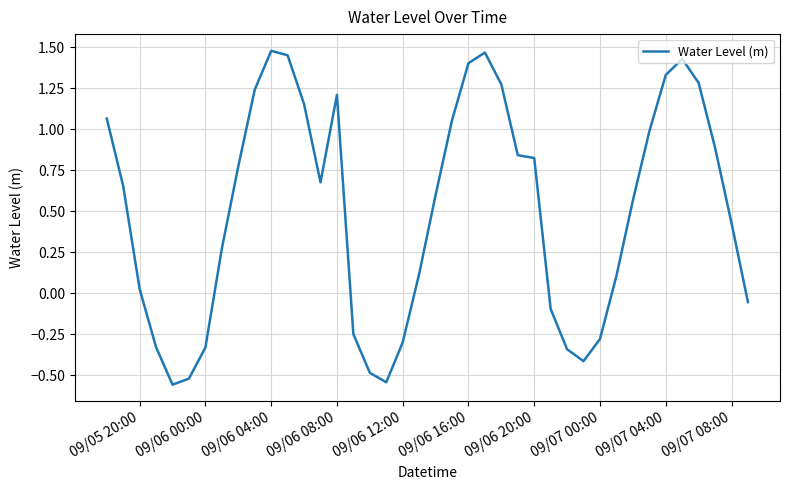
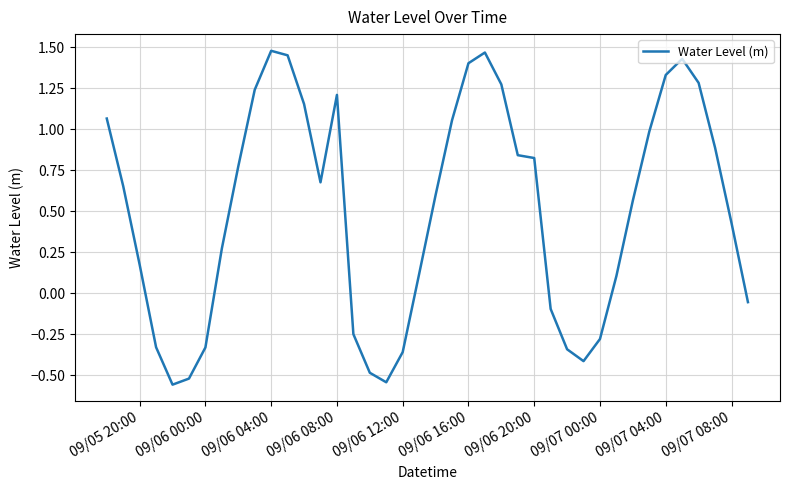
09/05 20:00: 0.02 -> 0.17
09/06 12:00: -0.30 -> -0.36
